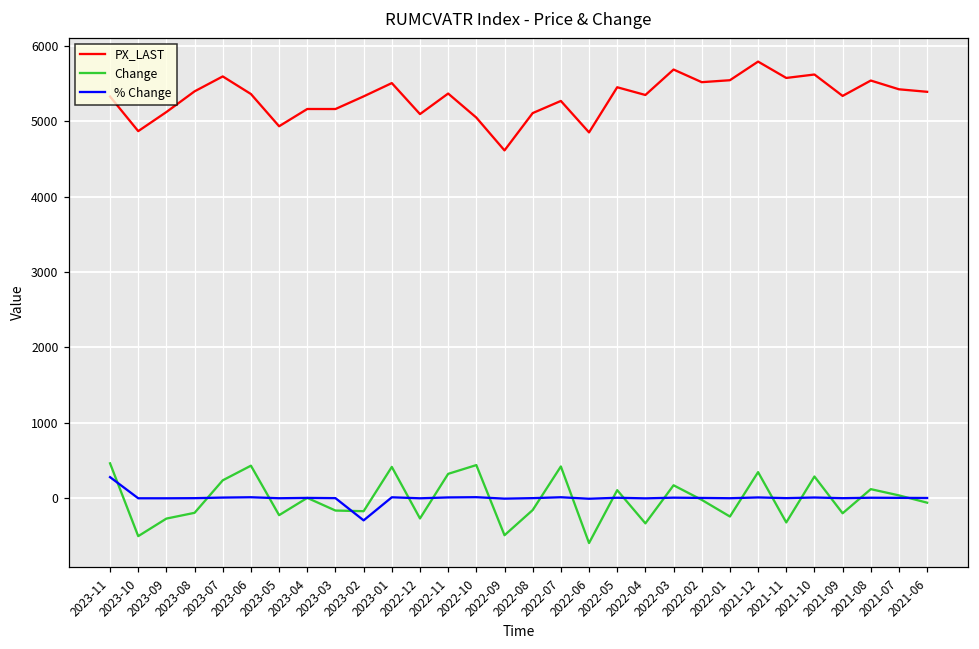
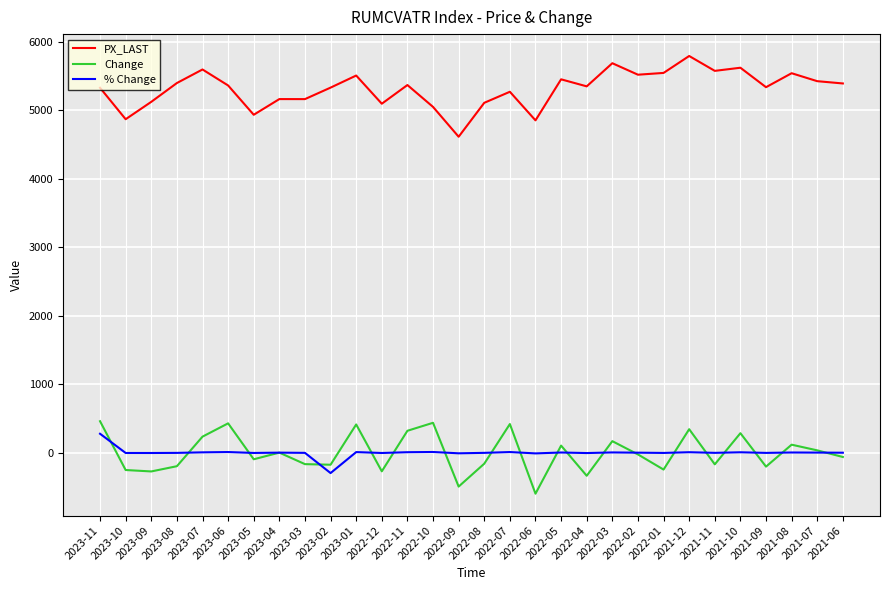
Change, 2023-10: -500 -> -300
Change, 2023-05: -200 -> -100
Change, 2021-11: -300 -> -200
